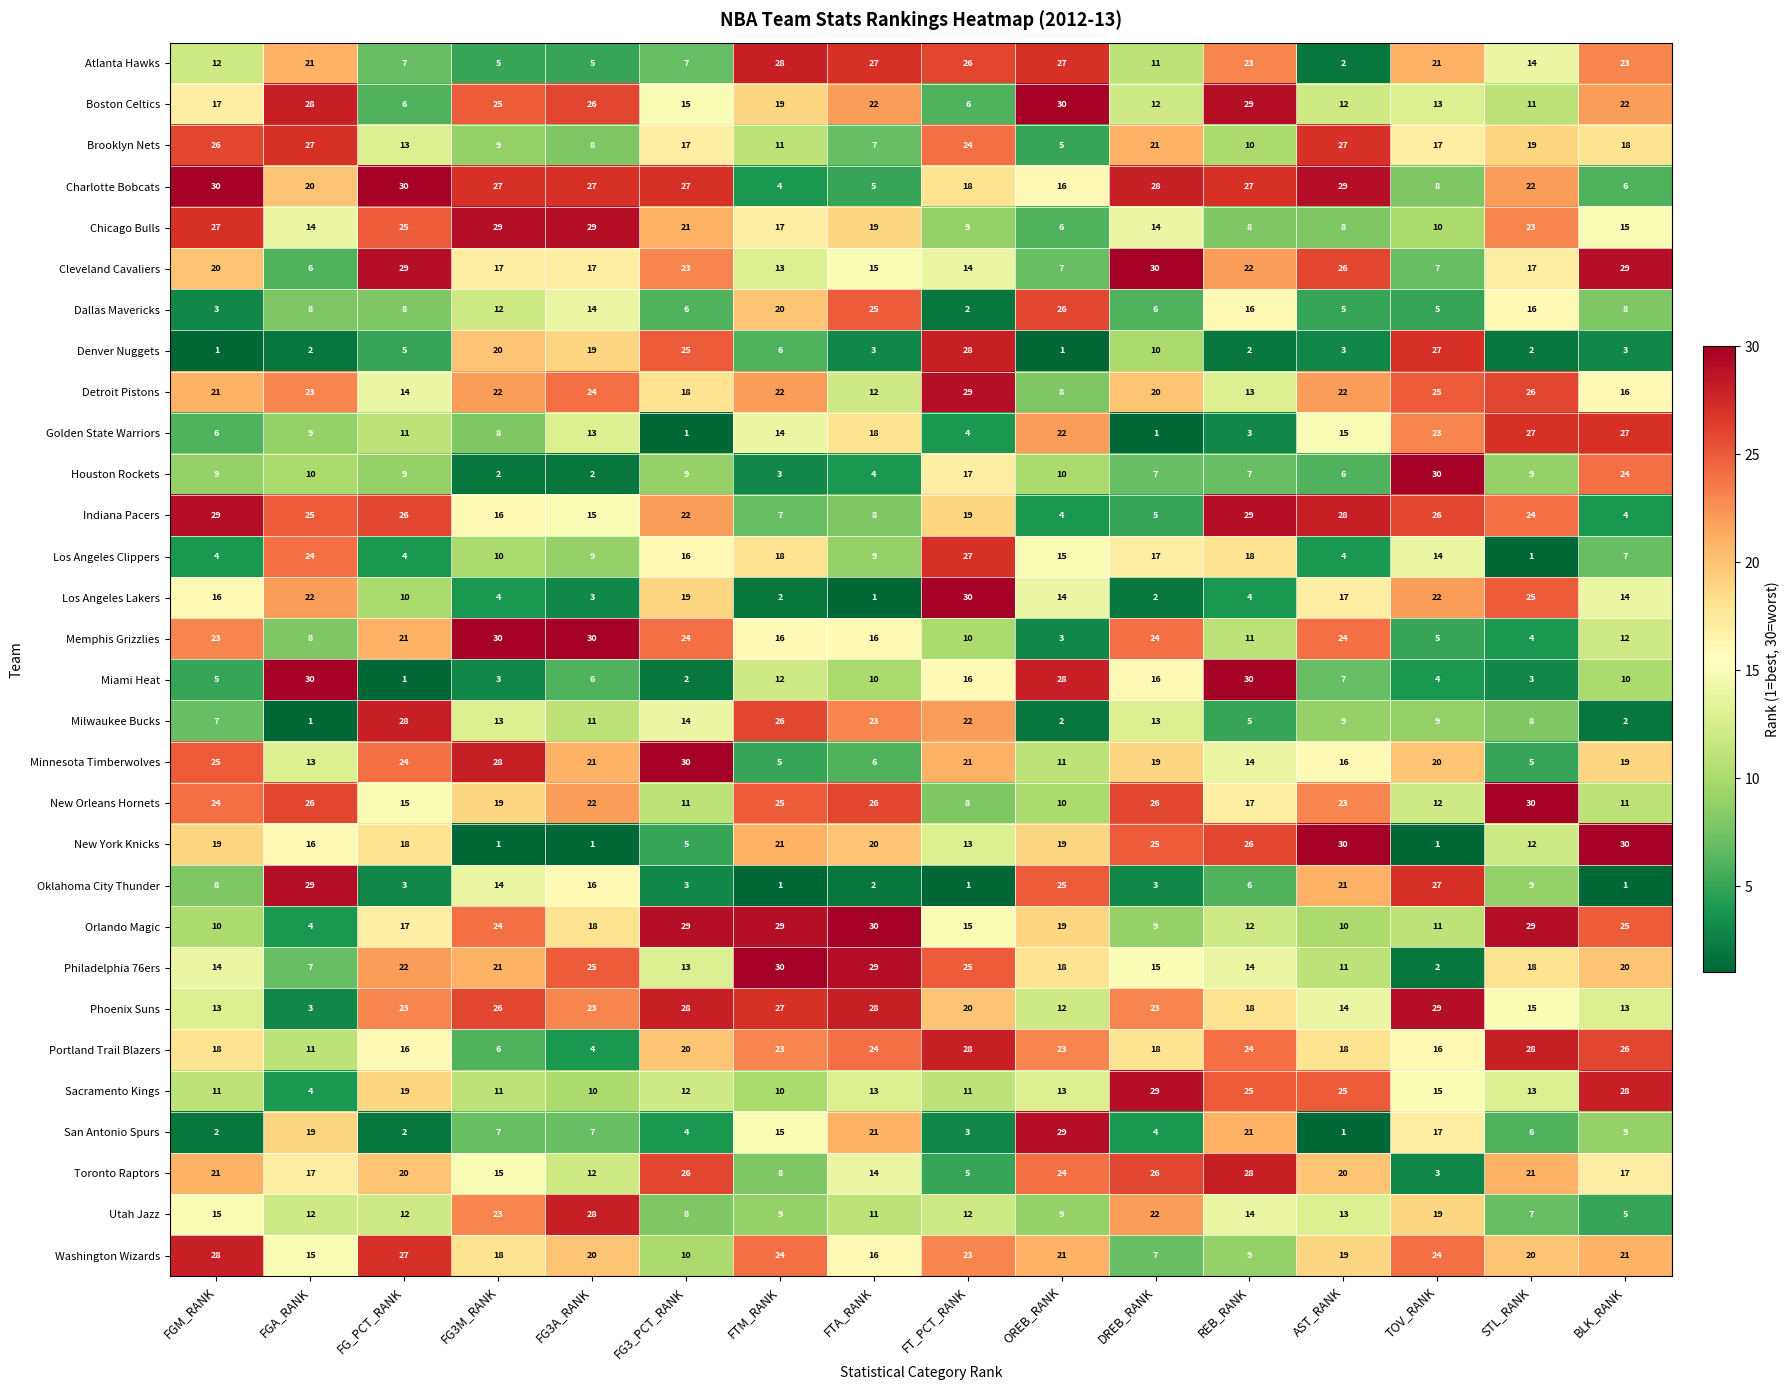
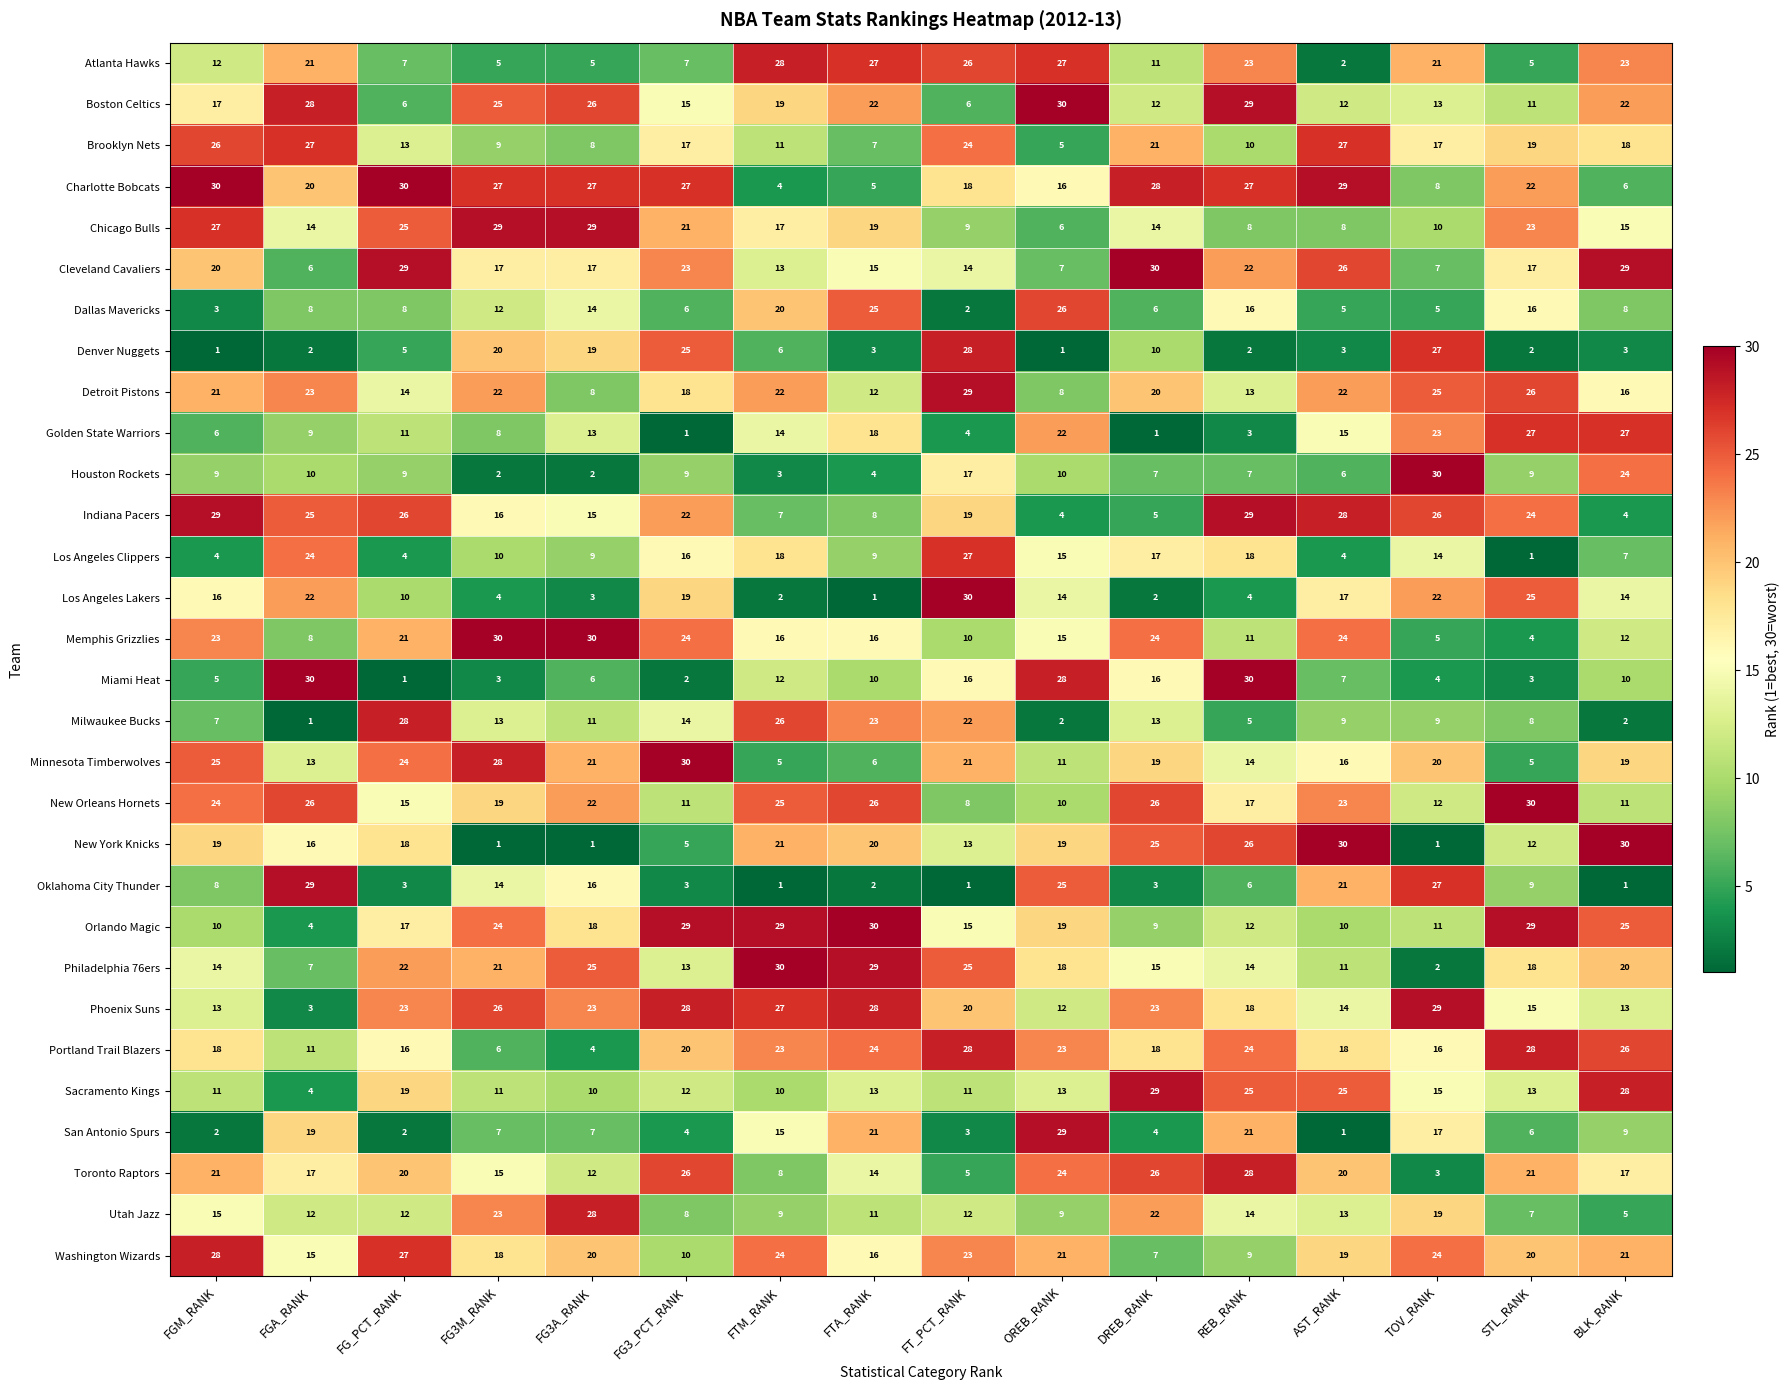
Atlanta Hawks, STL_RANK: 14 -> 5
Detroit Pistons, FG3A_RANK: 24 -> 8
Memphis Grizzlies, OREB_RANK: 3 -> 15
